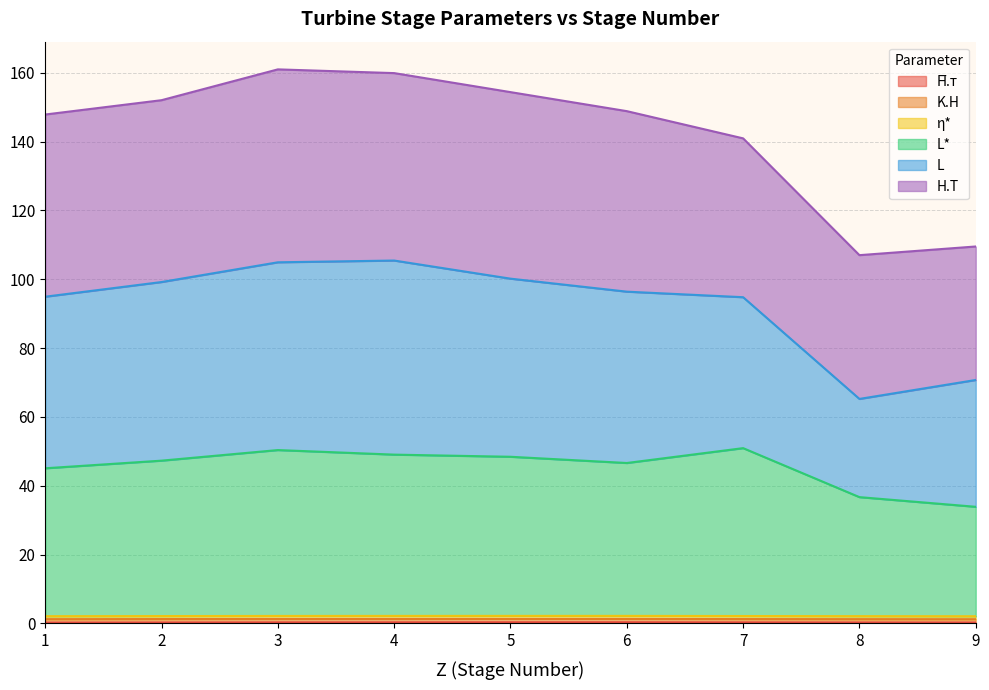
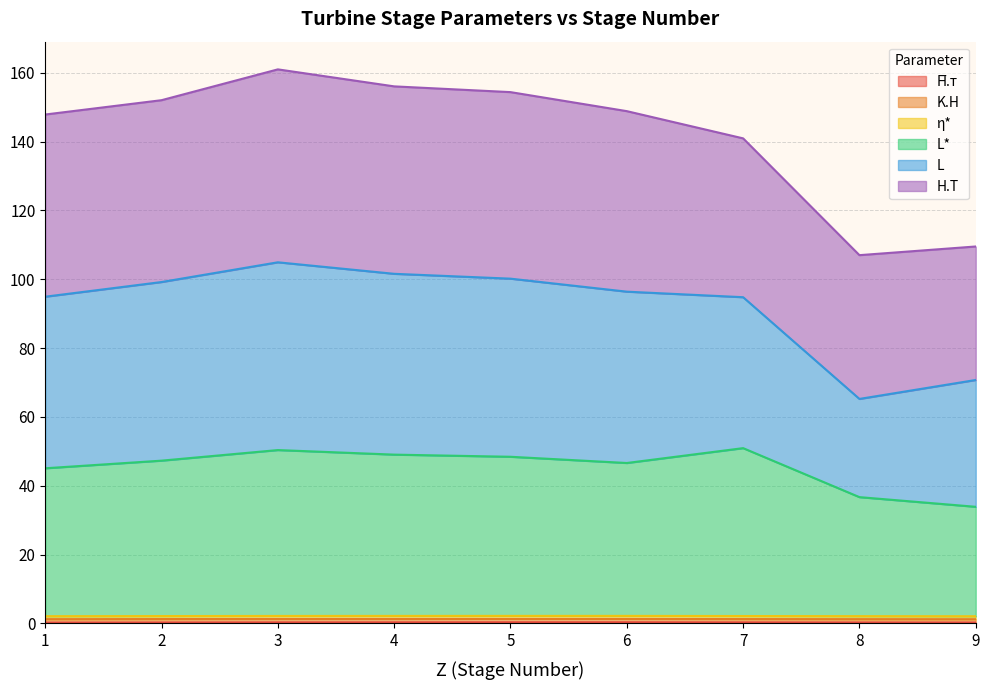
L, 4: 56 -> 53
